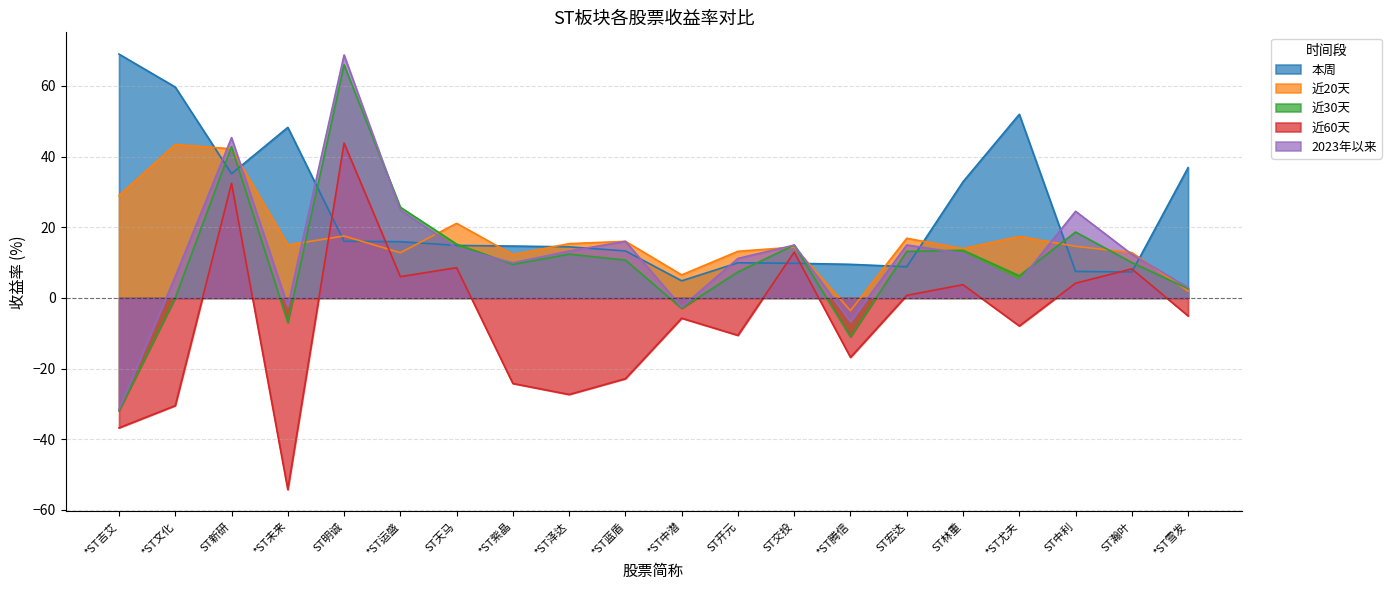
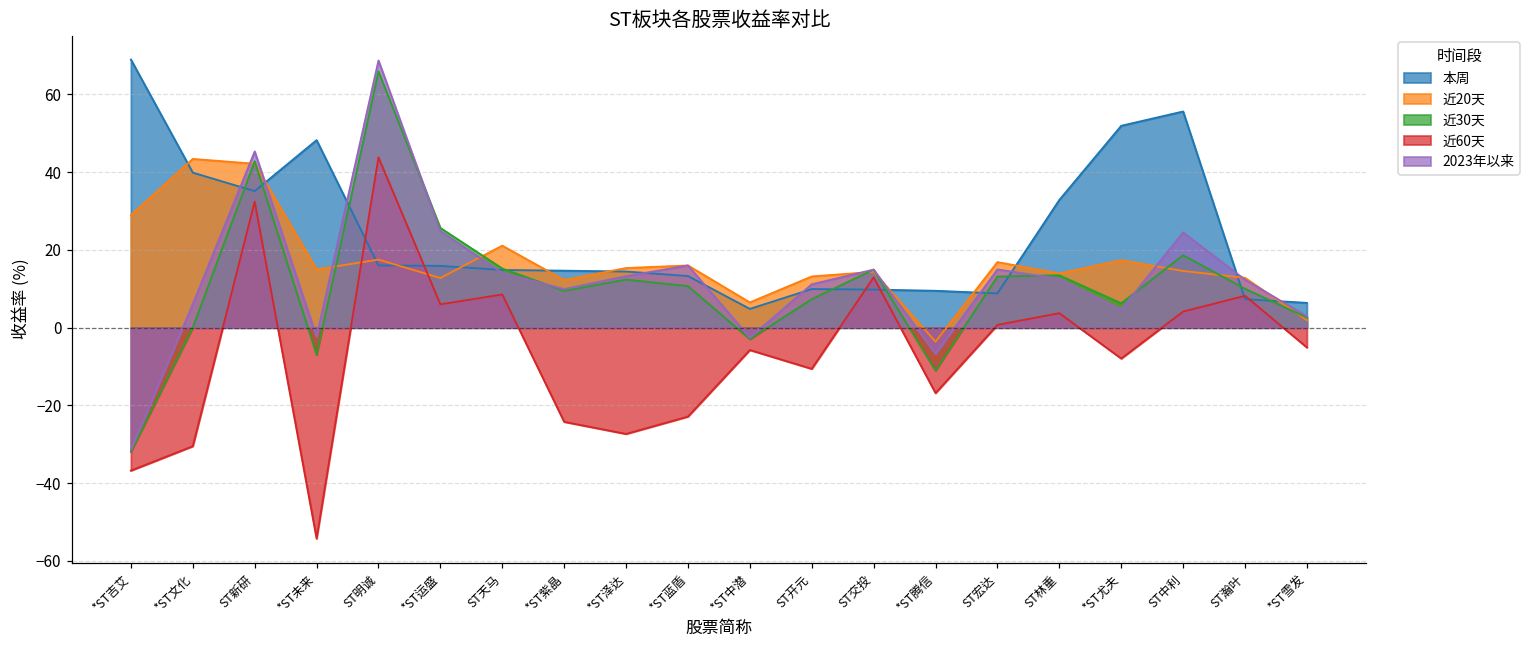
本周, *ST文化: 60 -> 40
本周, ST中利: 7 -> 56
本周, *ST雪发: 37 -> 6
